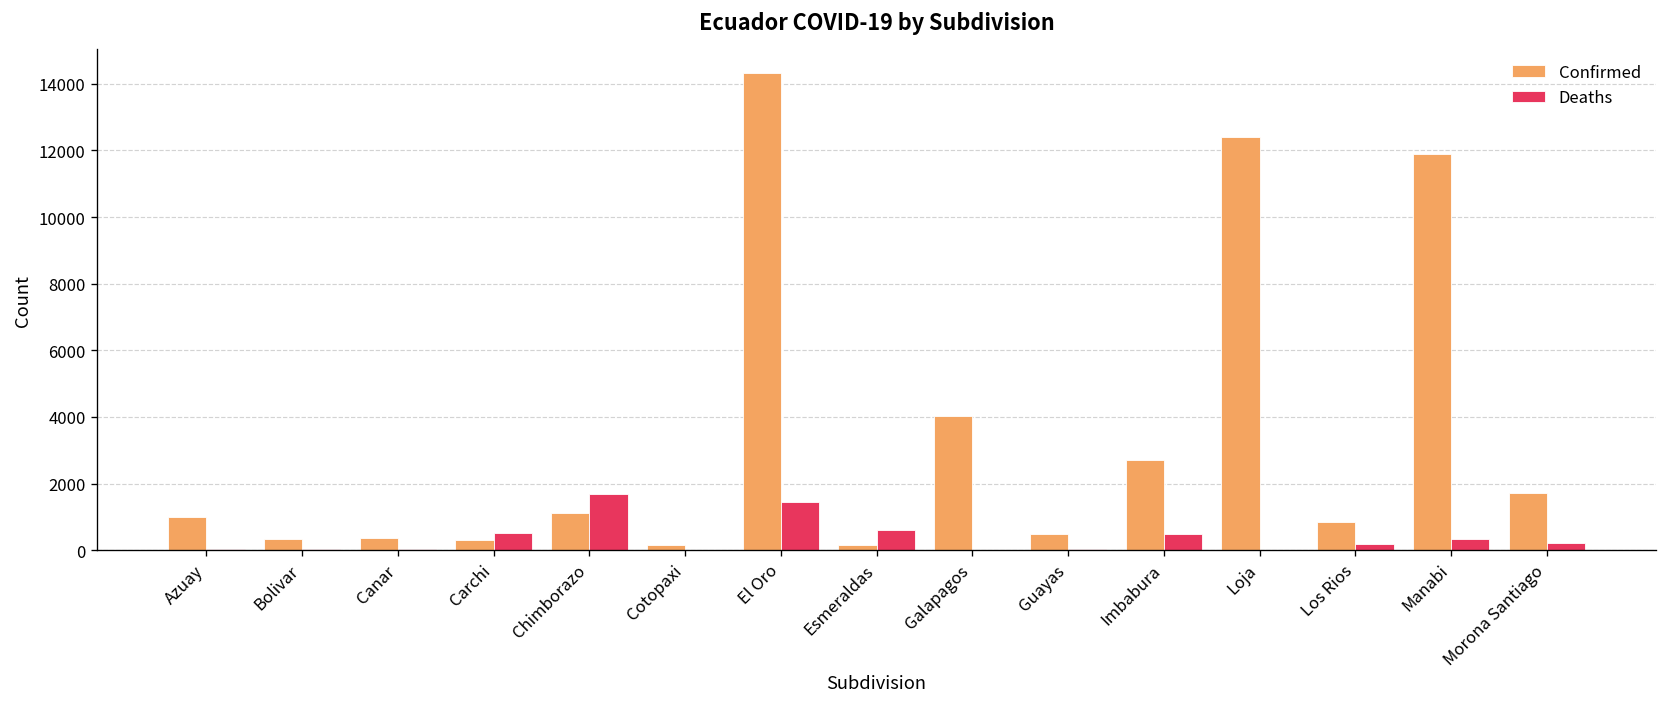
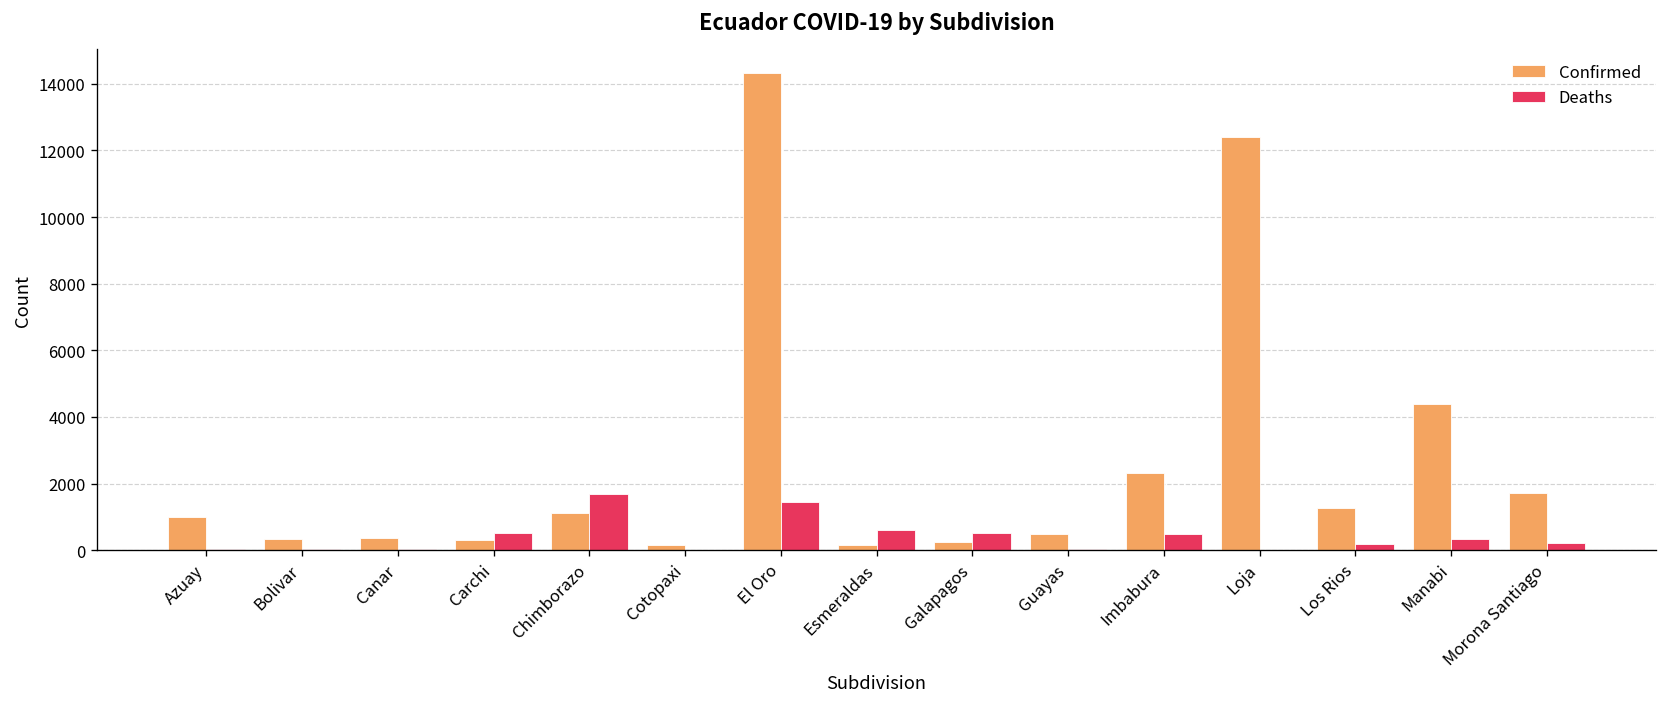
Confirmed, Galapagos: 4000 -> 200
Deaths, Galapagos: 0 -> 500
Confirmed, Imbabura: 2700 -> 2300
Confirmed, Los Rios: 800 -> 1300
Confirmed, Manabi: 11900 -> 4400
